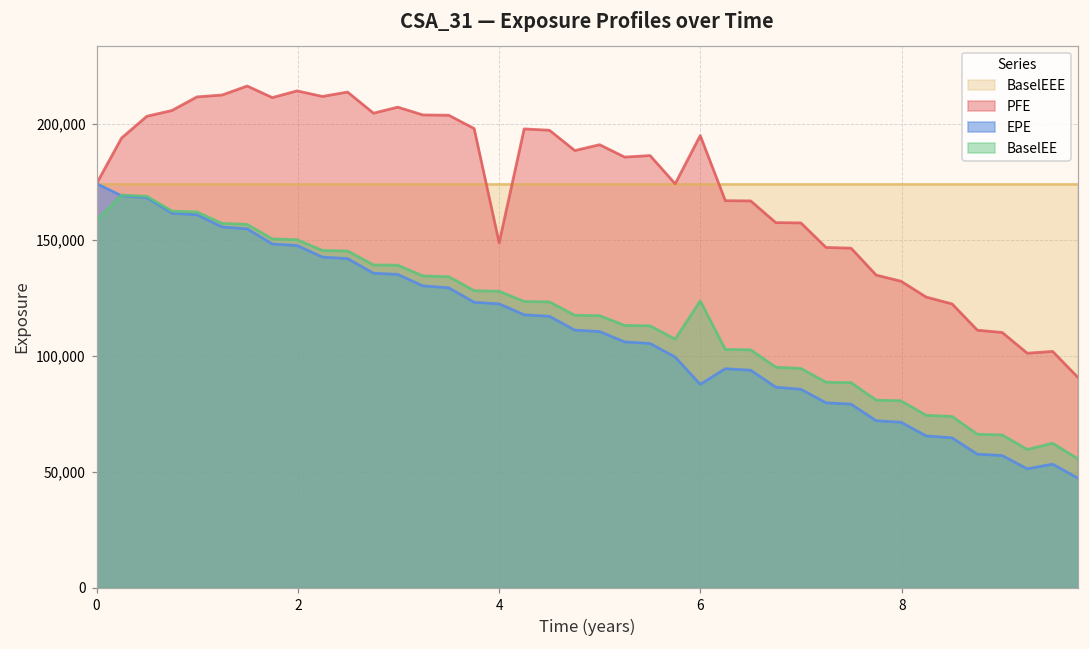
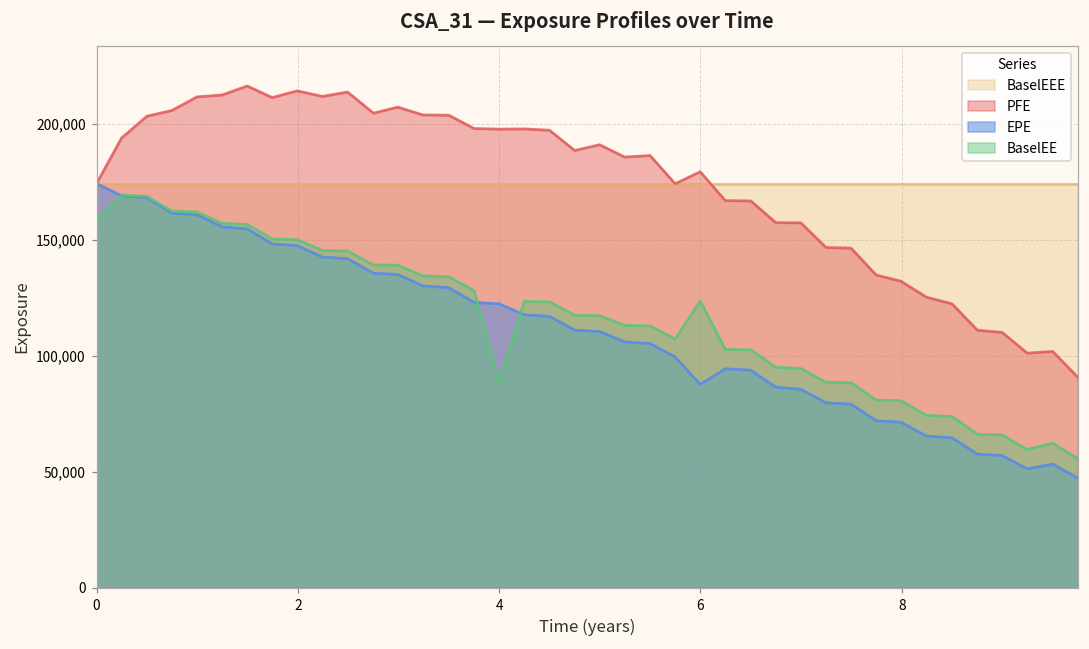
PFE, 4: 149,000 -> 198,000
BaselEE, 4: 128,000 -> 89,000
PFE, 6: 195,000 -> 179,000
